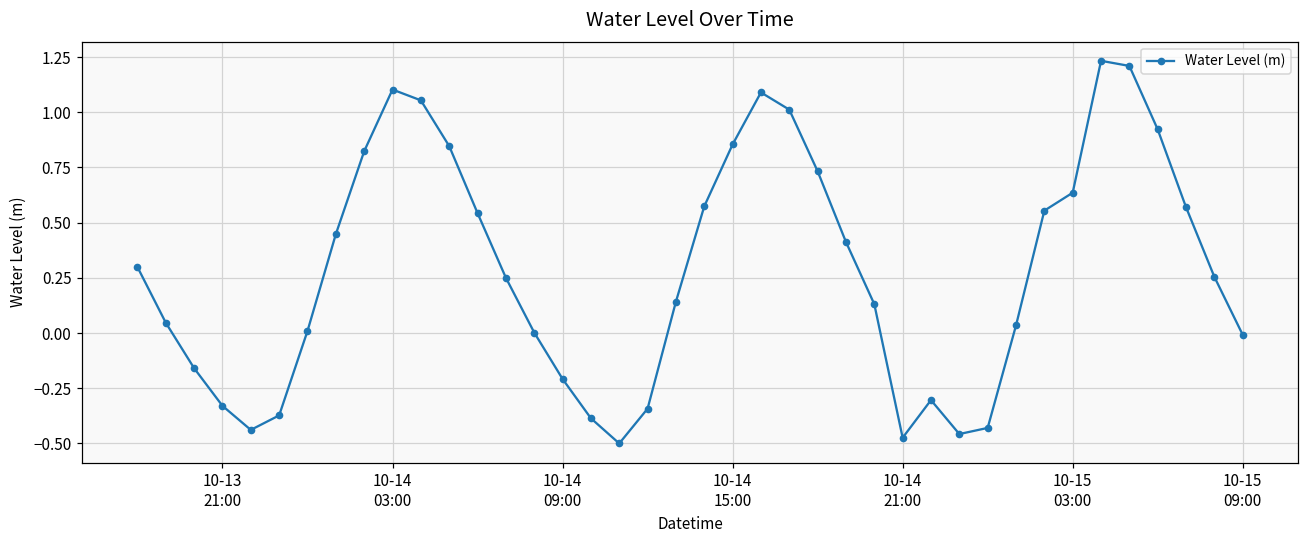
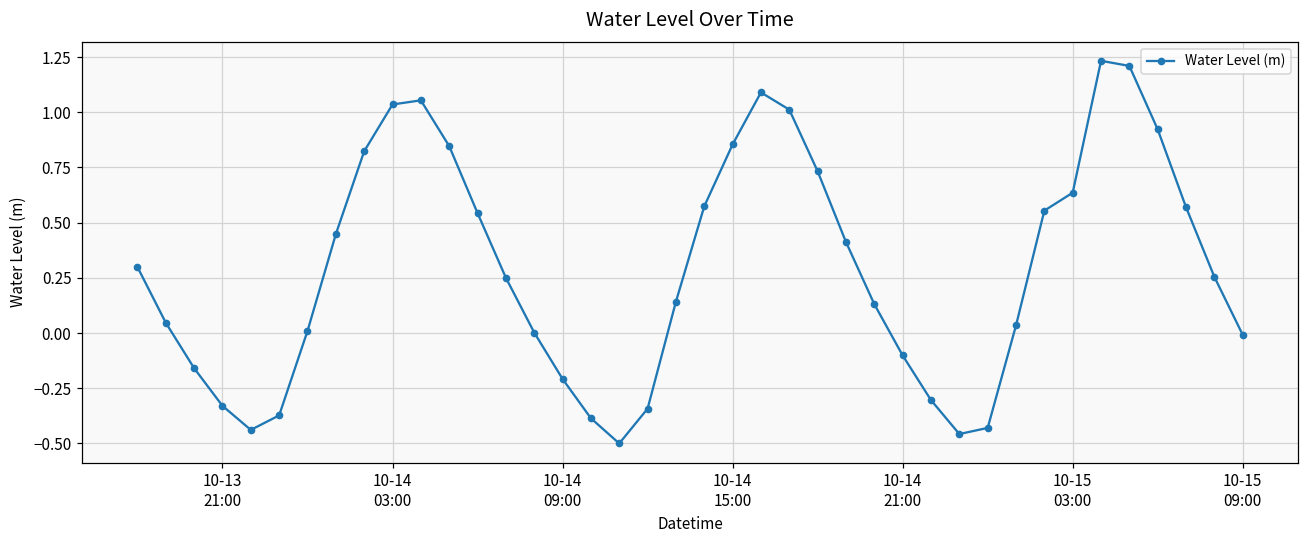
10-14 03:00: 1.10 -> 1.04
10-14 21:00: -0.47 -> -0.10
